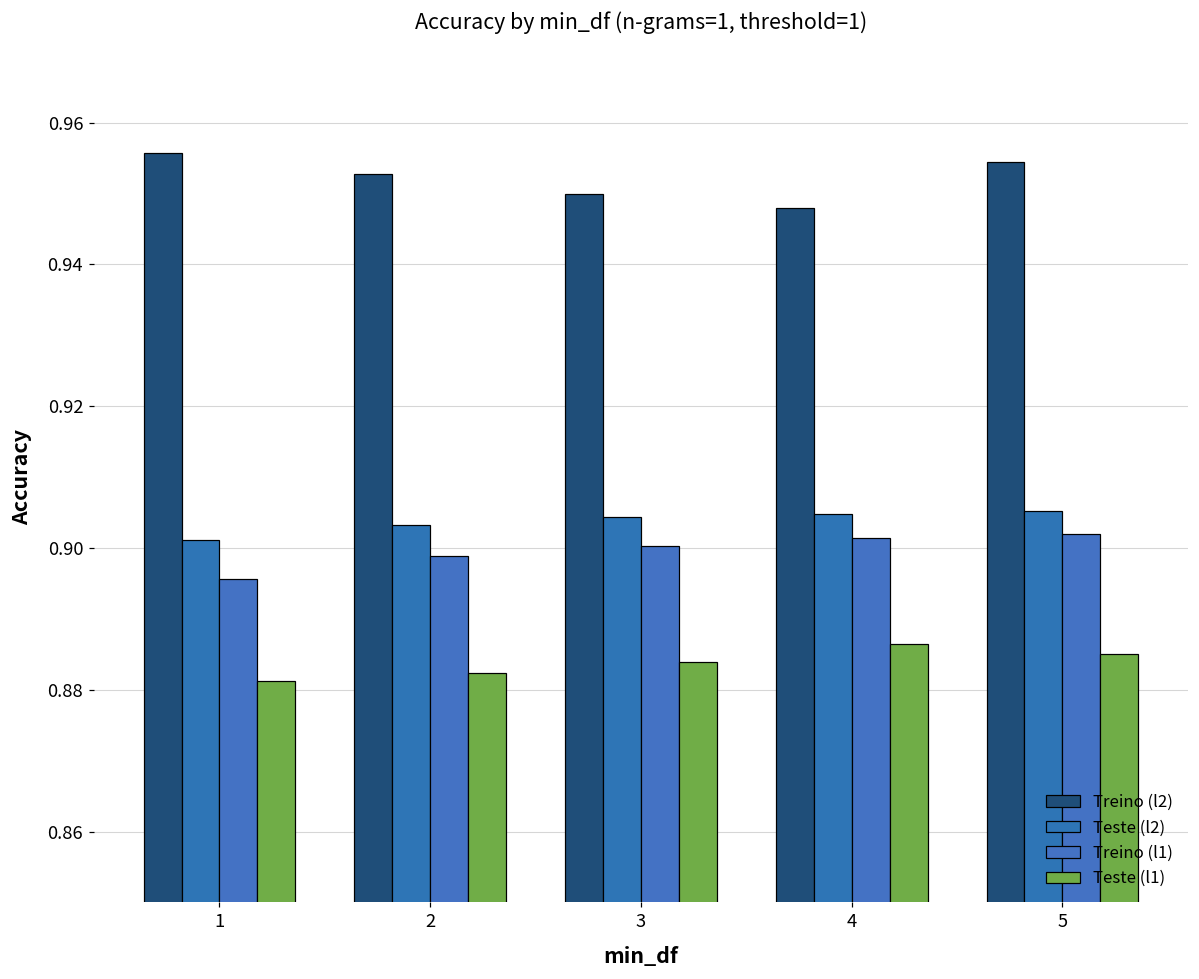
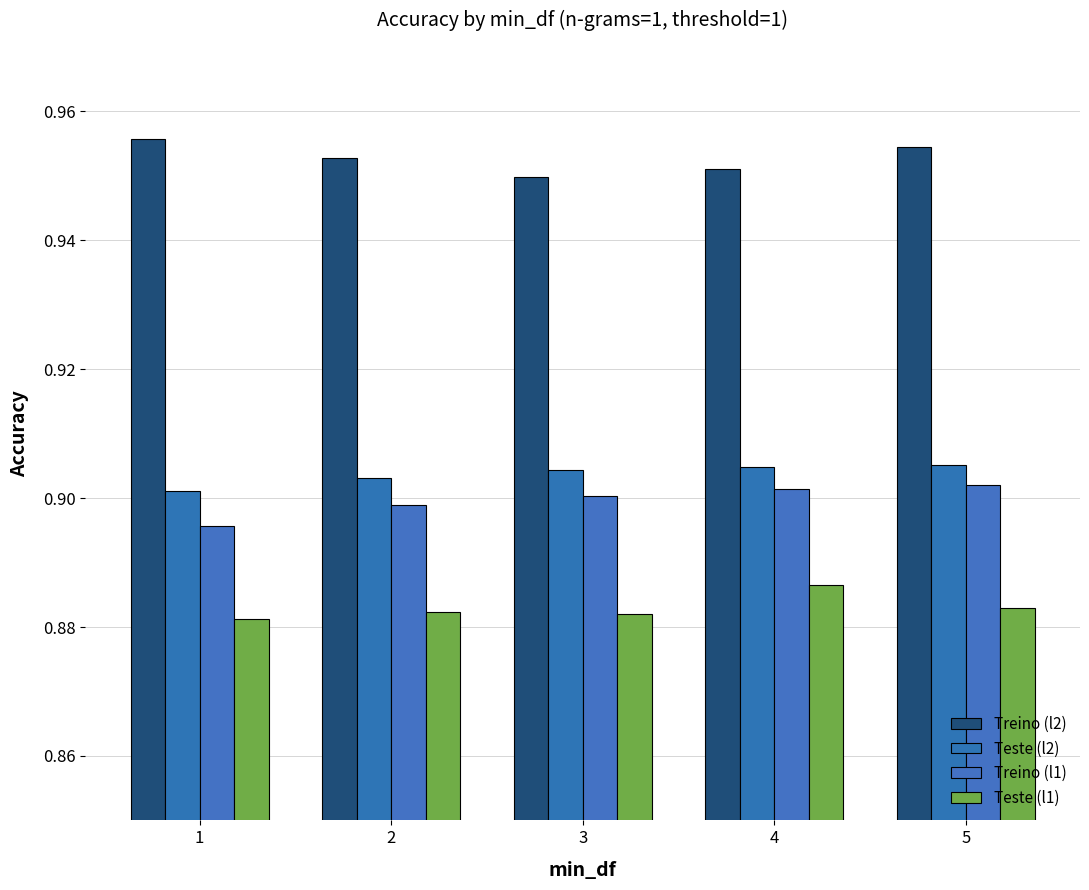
Teste (l1), 3: 0.884 -> 0.882
Treino (l2), 4: 0.948 -> 0.951
Teste (l1), 5: 0.885 -> 0.883
